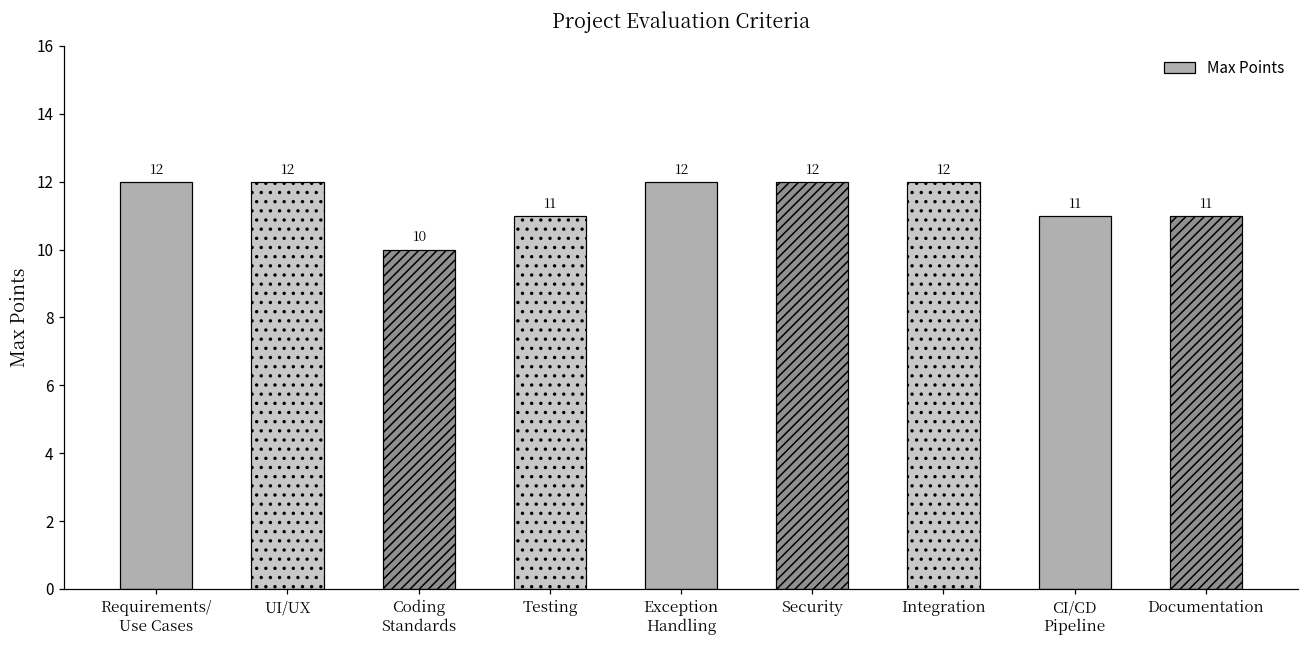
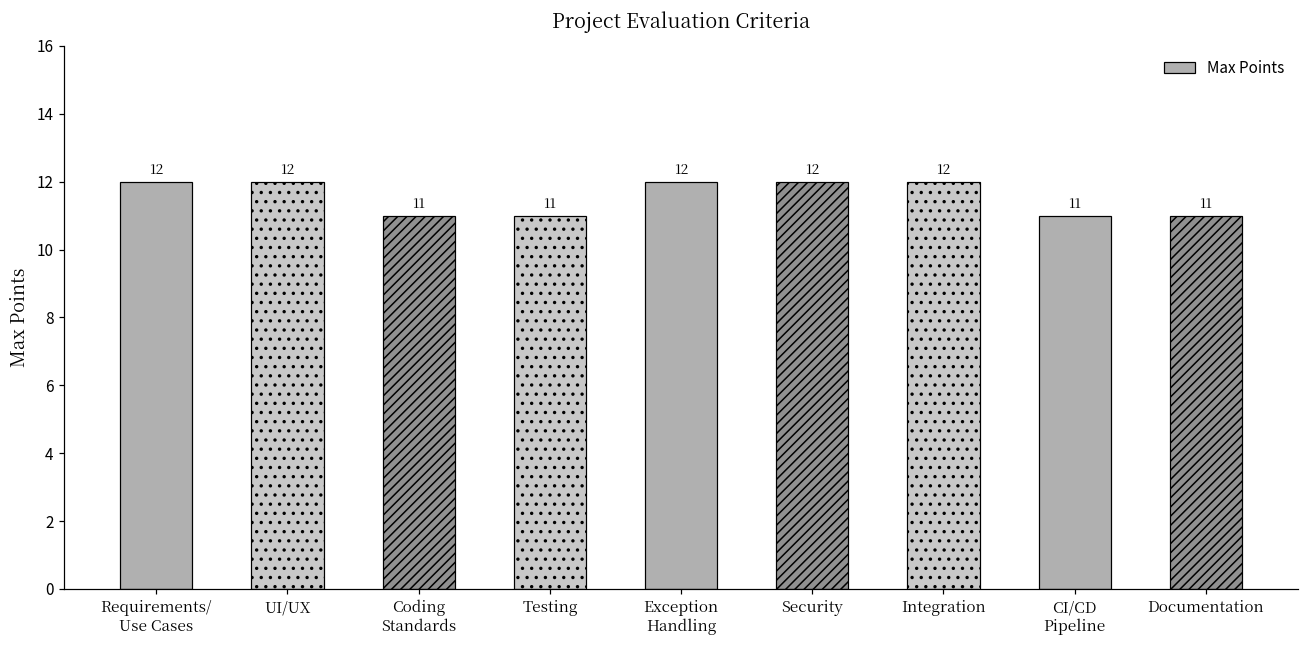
Coding Standards: 10 -> 11
